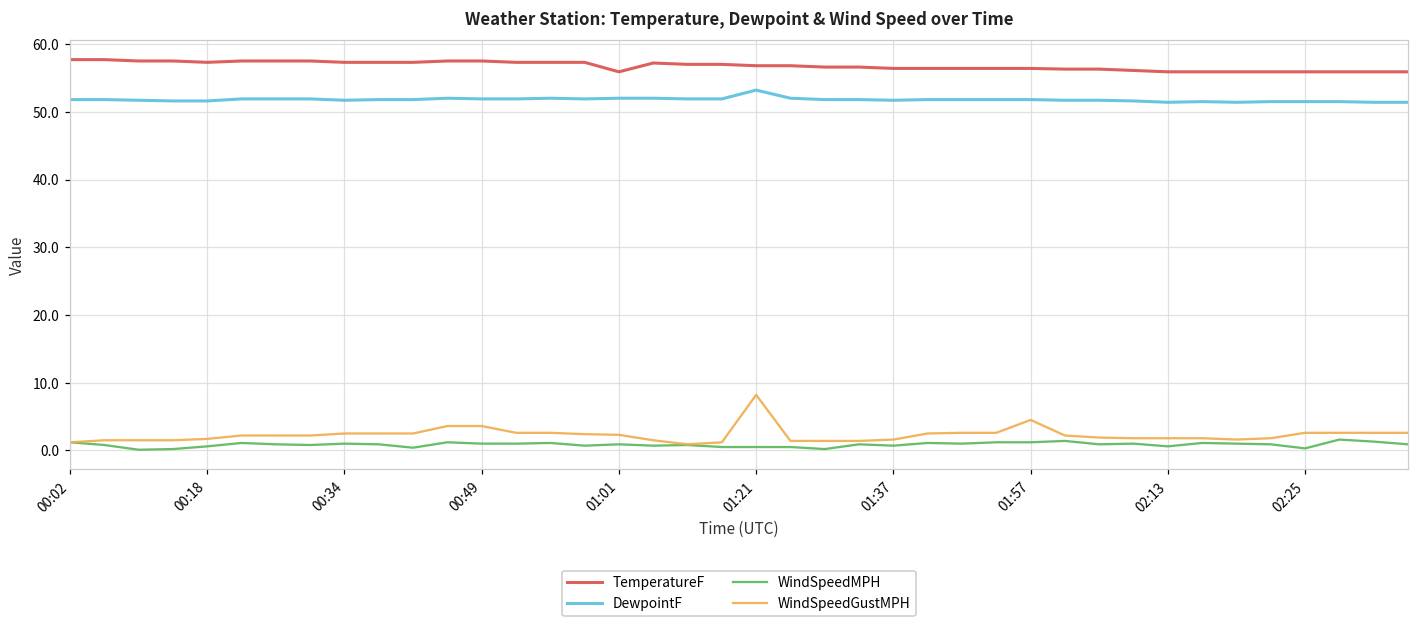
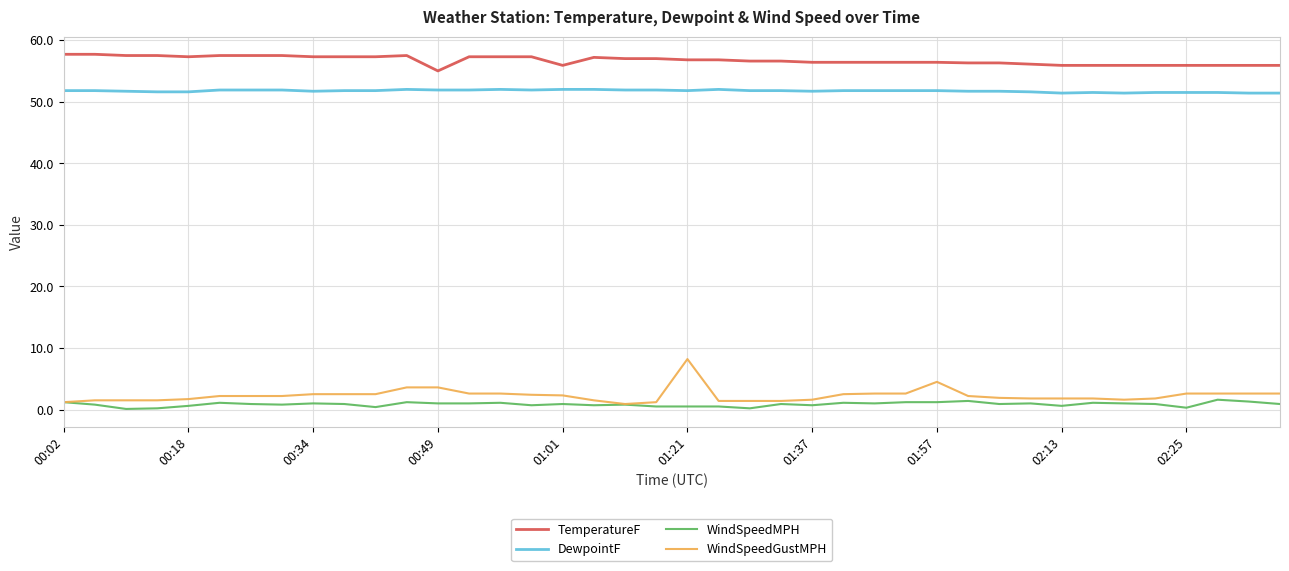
TemperatureF, 00:49: 58 -> 55
DewpointF, 01:21: 53 -> 52
